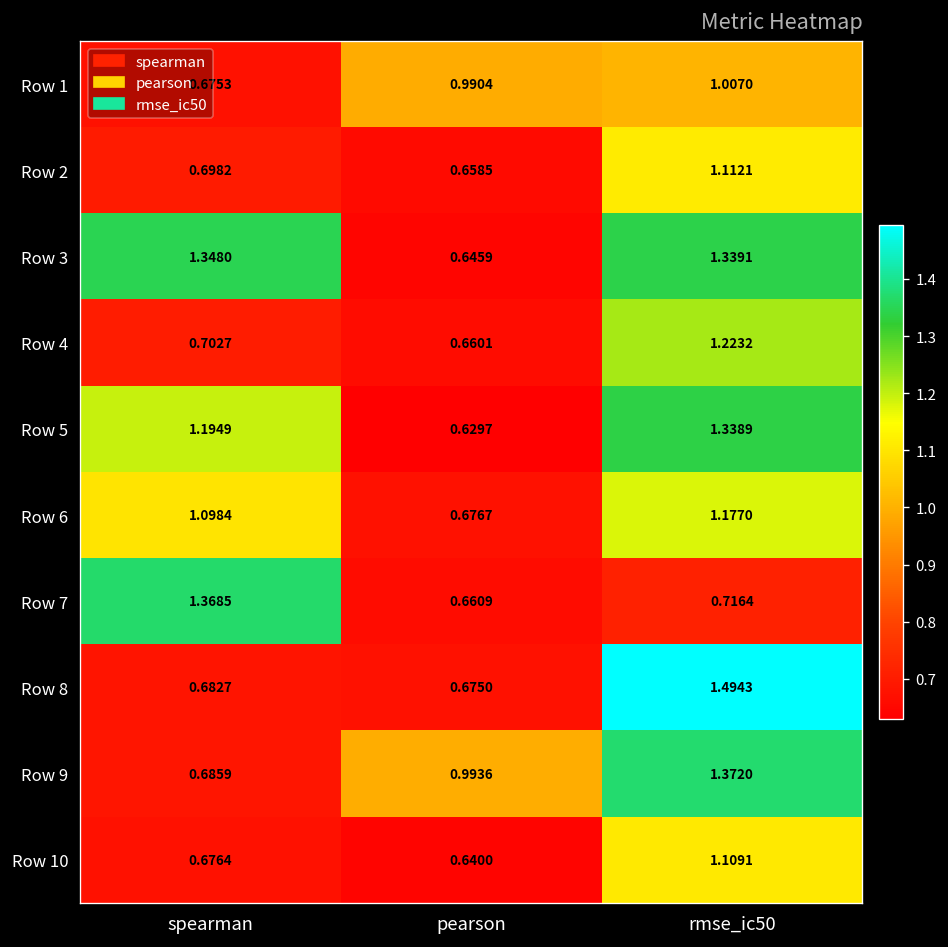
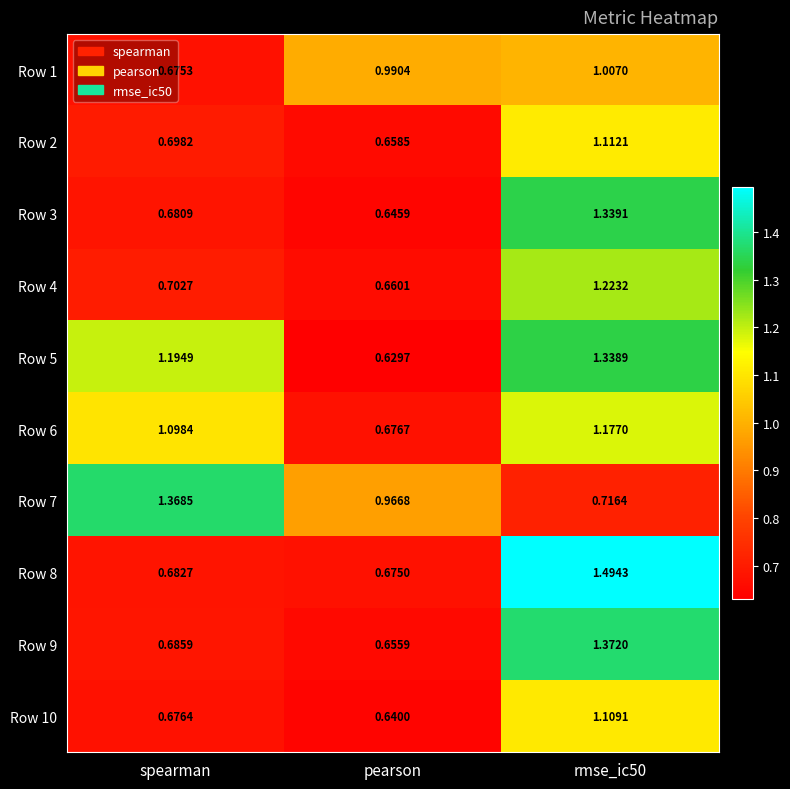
Row 3, spearman: 1.3480 -> 0.6809
Row 7, pearson: 0.6609 -> 0.9668
Row 9, pearson: 0.9936 -> 0.6559
